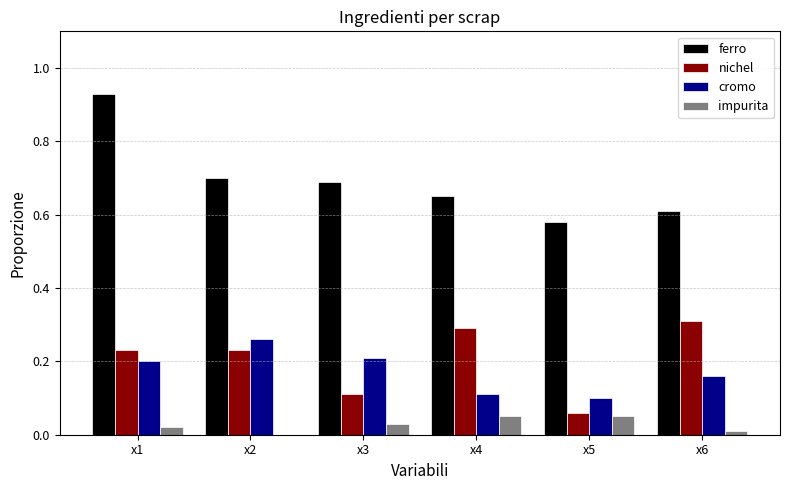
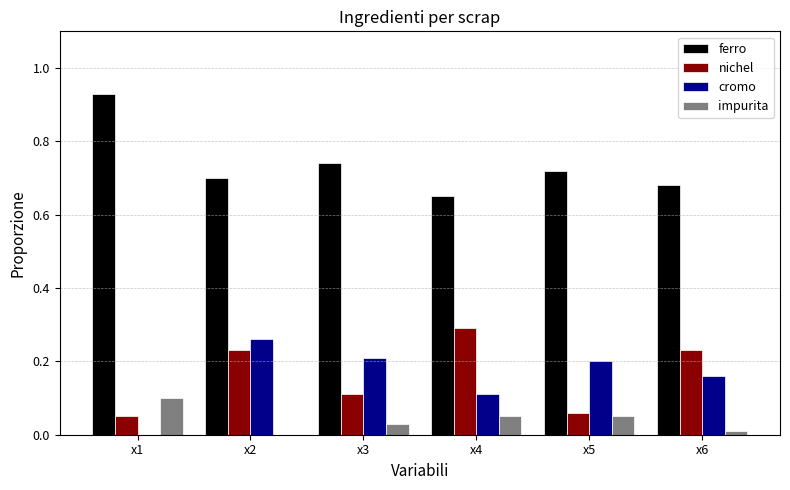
nichel, x1: 0.23 -> 0.05
cromo, x1: 0.2 -> 0.0
impurita, x1: 0.02 -> 0.10
ferro, x3: 0.69 -> 0.74
ferro, x5: 0.58 -> 0.72
cromo, x5: 0.1 -> 0.2
ferro, x6: 0.61 -> 0.68
nichel, x6: 0.31 -> 0.23
